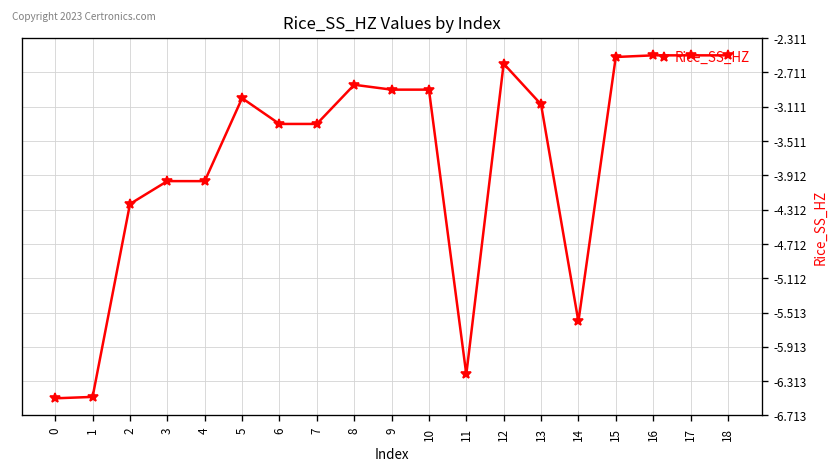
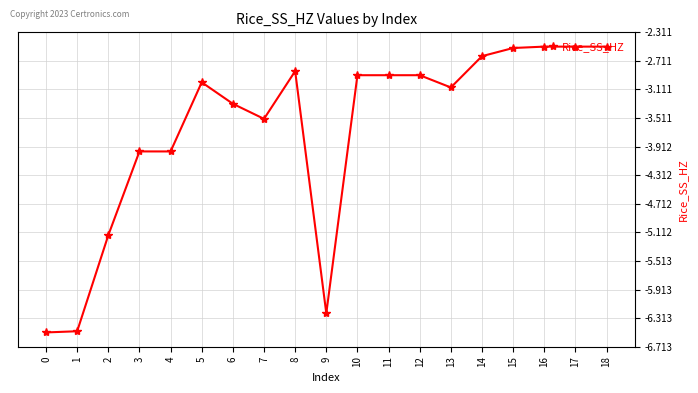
2: -4.2 -> -5.2
7: -3.3 -> -3.5
9: -2.9 -> -6.2
11: -6.2 -> -2.9
12: -2.6 -> -2.9
14: -5.6 -> -2.6
